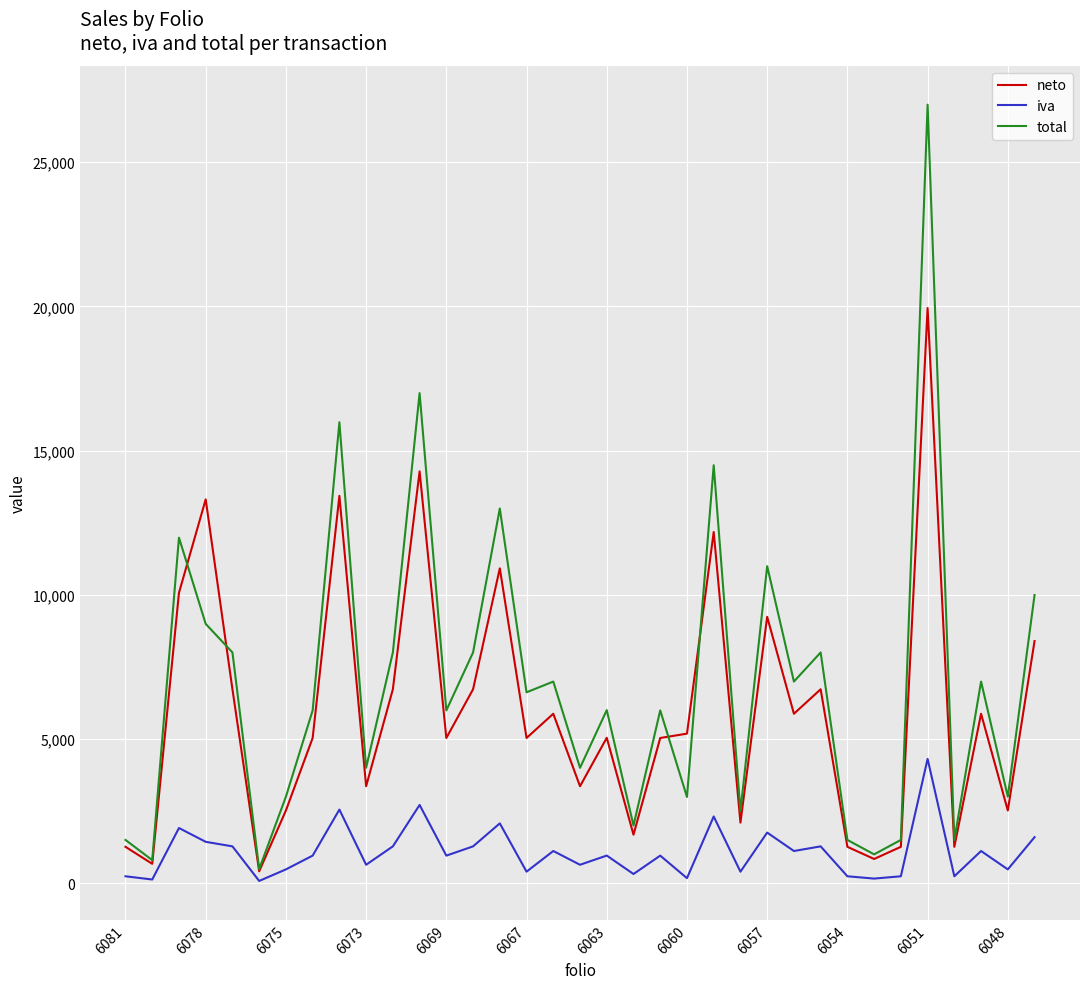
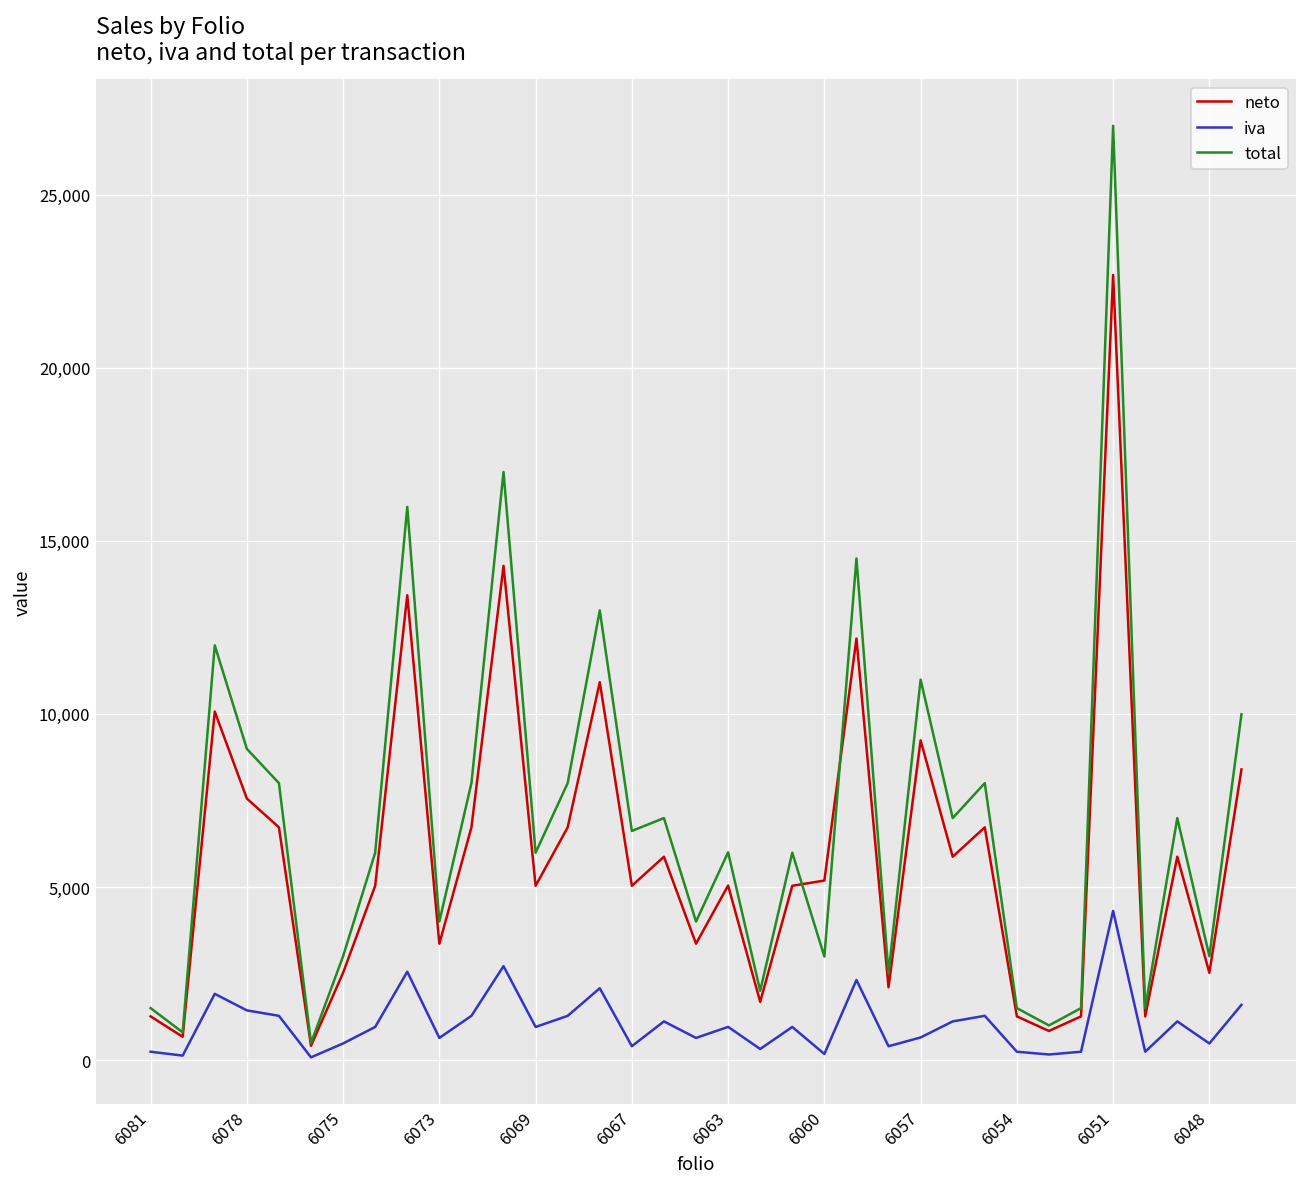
neto, 6078: 13,300 -> 7,600
iva, 6057: 1,800 -> 700
neto, 6051: 19,900 -> 22,700
